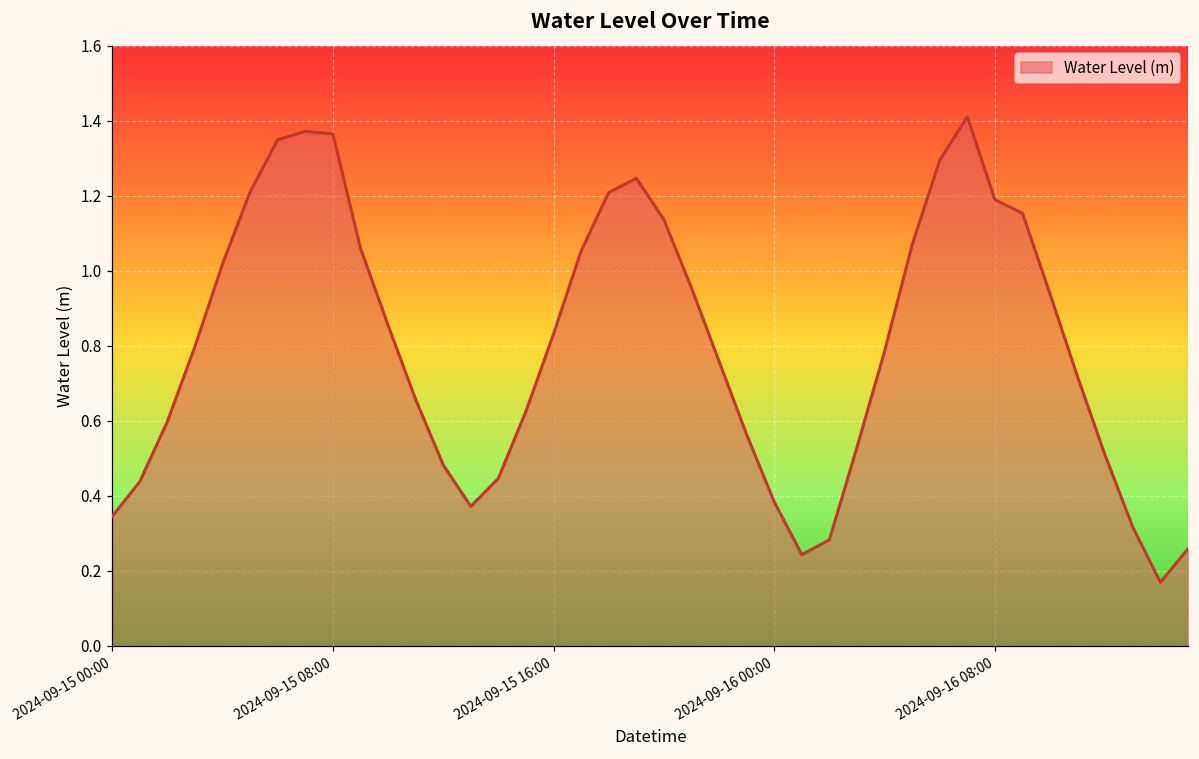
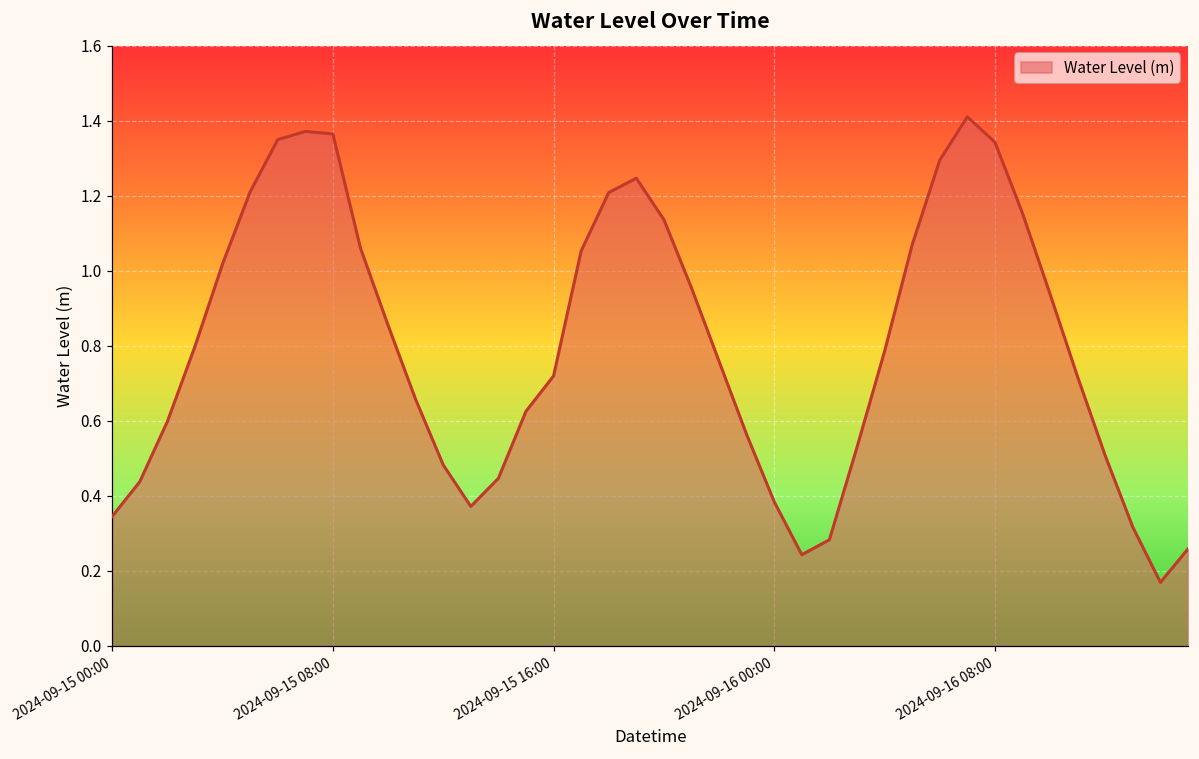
2024-09-15 16:00: 0.83 -> 0.72
2024-09-16 08:00: 1.19 -> 1.34
